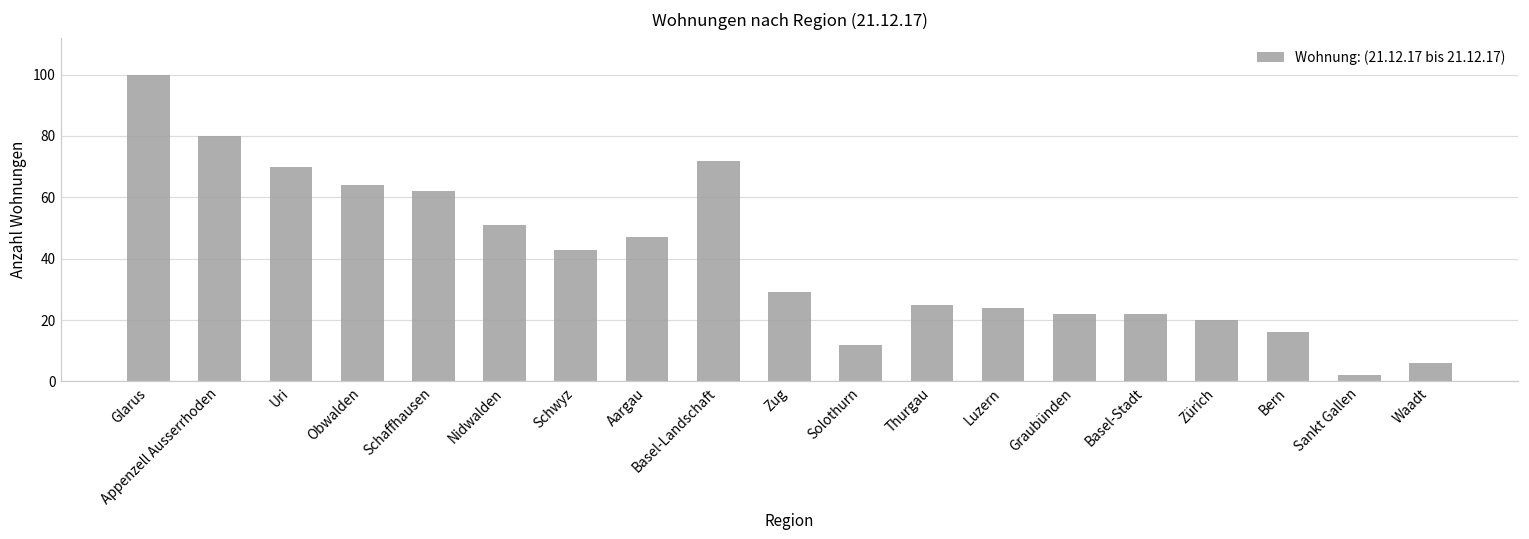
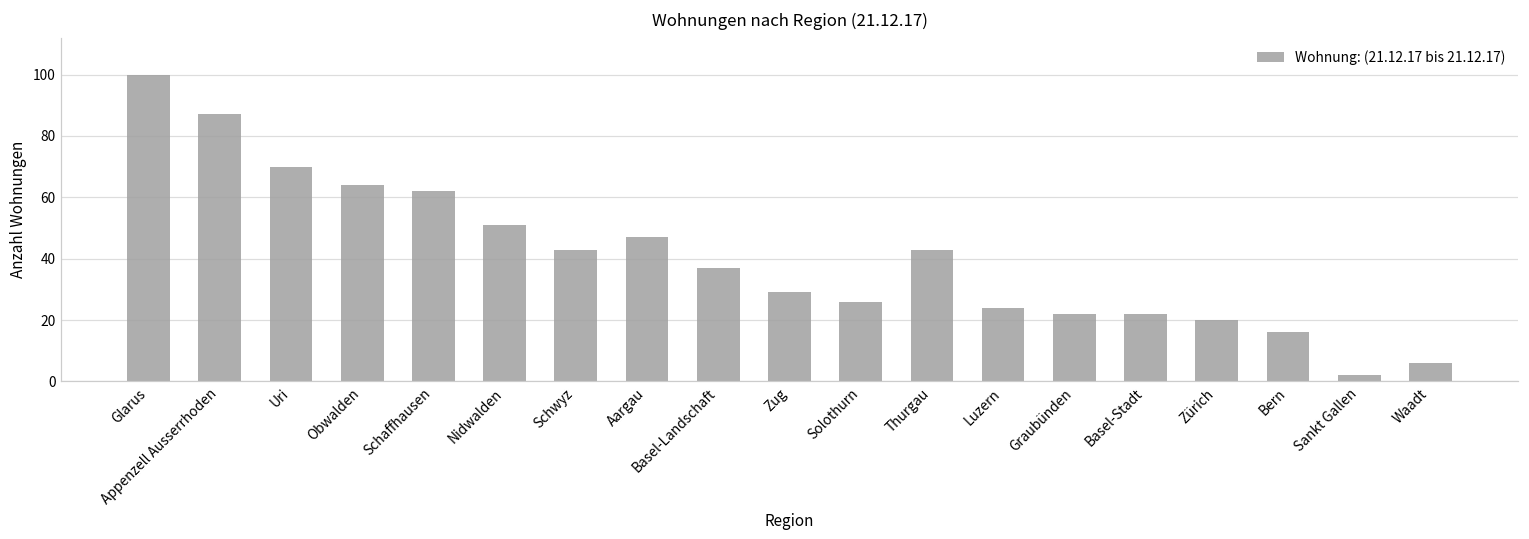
Appenzell Ausserrhoden: 80 -> 87
Basel-Landschaft: 72 -> 37
Solothurn: 12 -> 26
Thurgau: 25 -> 43
